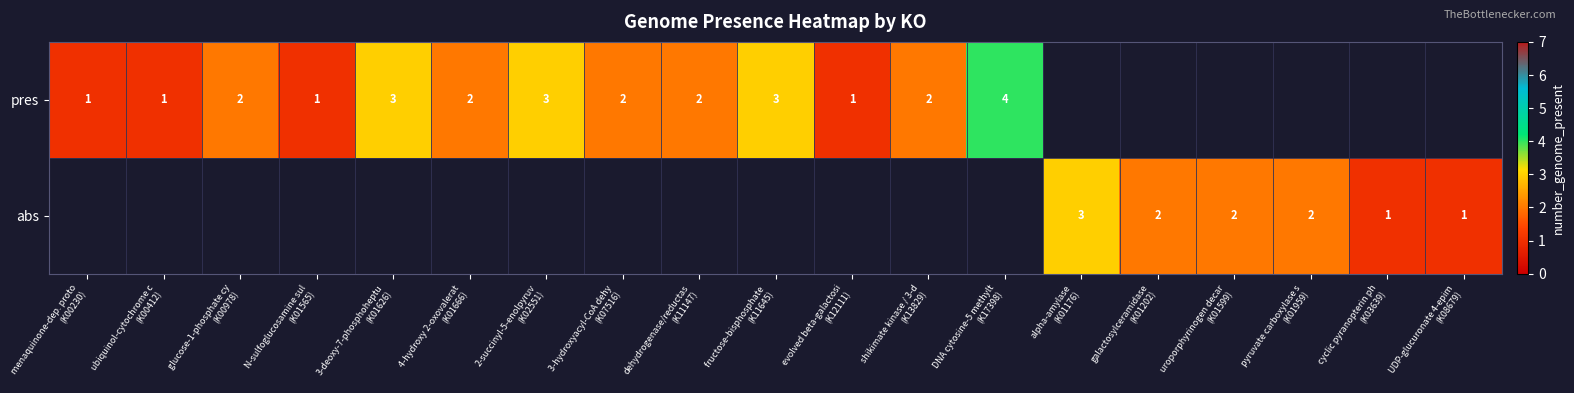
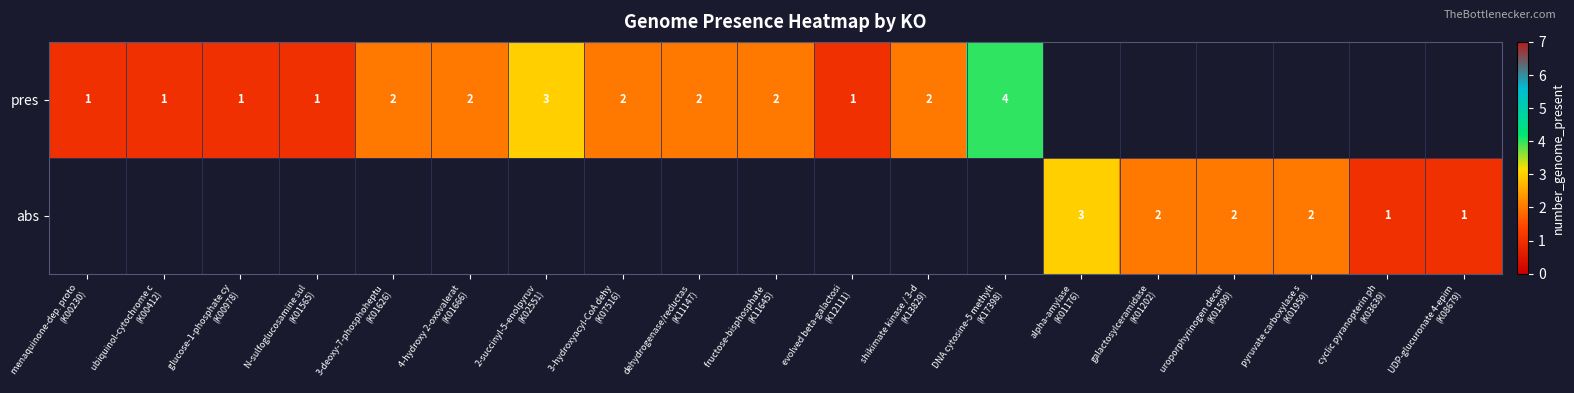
pres, glucose-1-phosphate cy (K00978): 2 -> 1
pres, 3-deoxy-7-phosphoheptu (K01626): 3 -> 2
pres, fructose-bisphosphate (K11645): 3 -> 2
